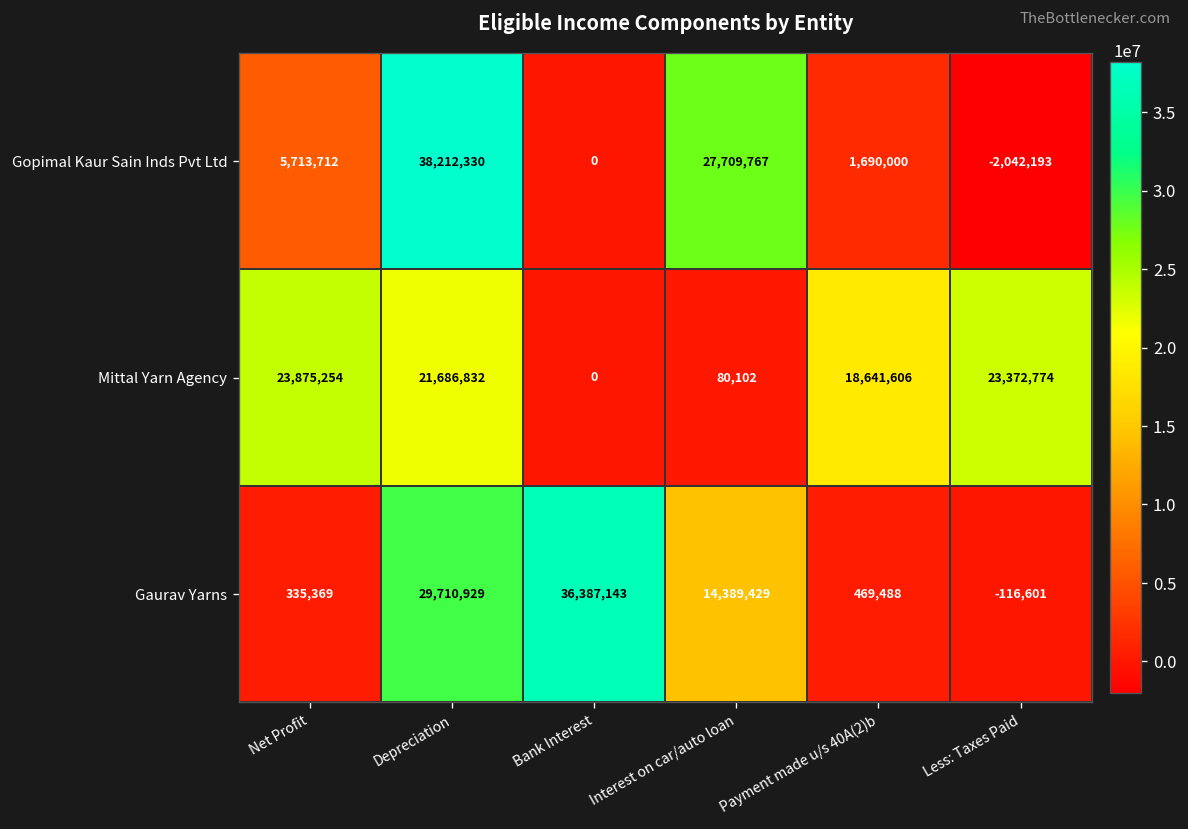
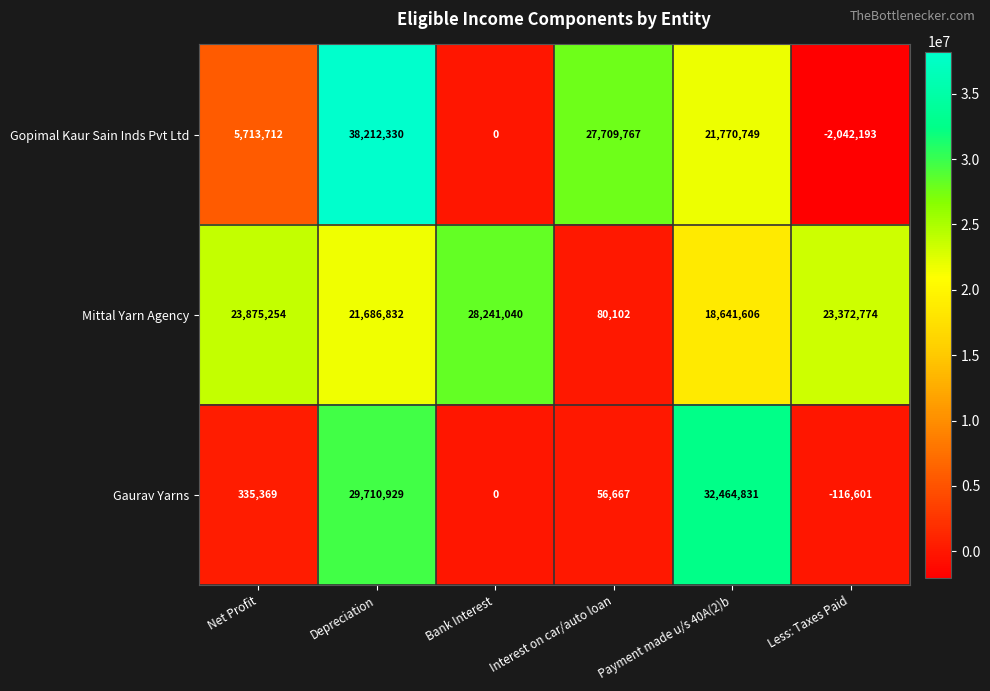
Gopimal Kaur Sain Inds Pvt Ltd, Payment made u/s 40A(2)b: 1,690,000 -> 21,770,749
Mittal Yarn Agency, Bank Interest: 0 -> 28,241,040
Gaurav Yarns, Bank Interest: 36,387,143 -> 0
Gaurav Yarns, Interest on car/auto loan: 14,389,429 -> 56,667
Gaurav Yarns, Payment made u/s 40A(2)b: 469,488 -> 32,464,831
